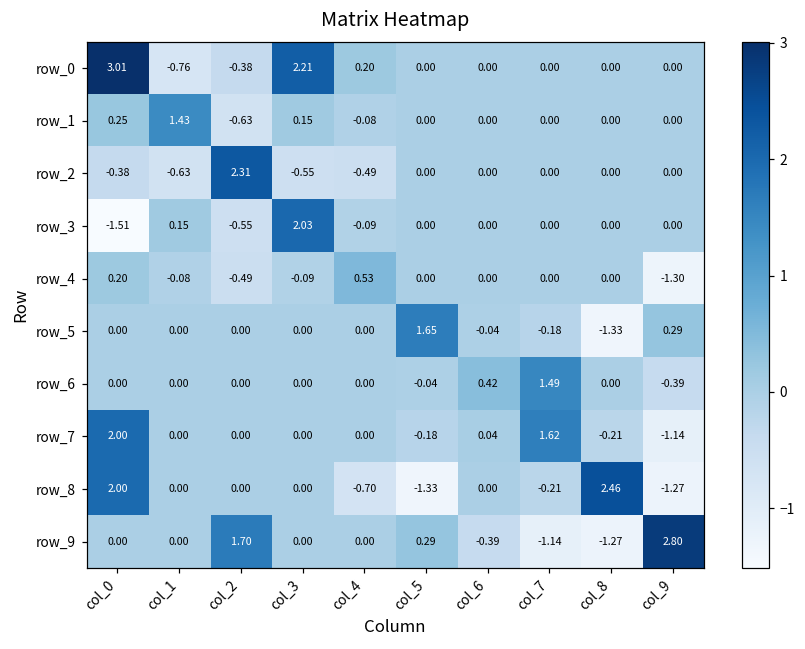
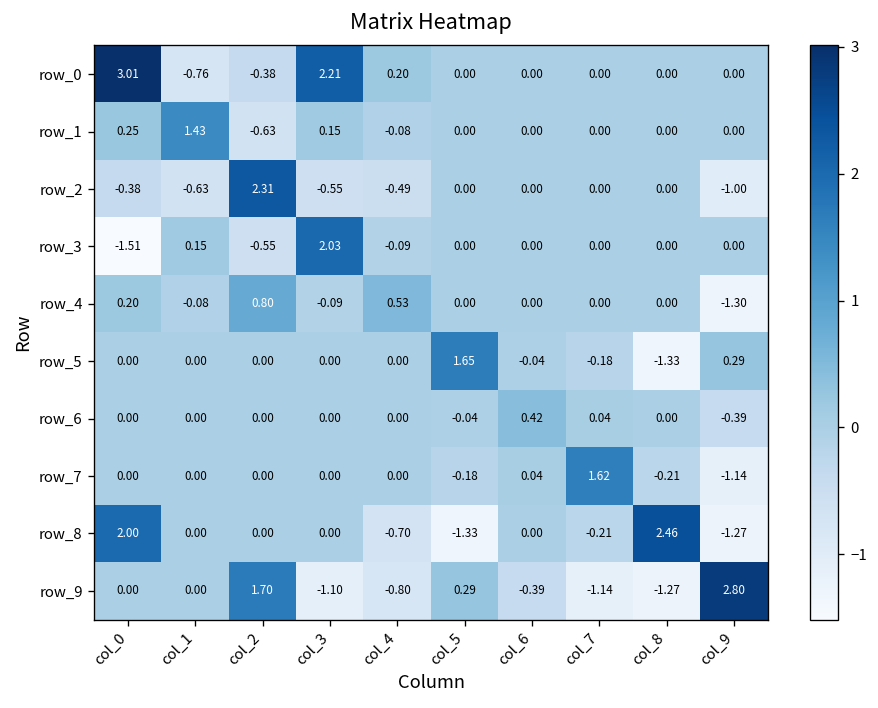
row_2, col_9: 0.00 -> -1.00
row_4, col_2: -0.49 -> 0.80
row_6, col_7: 1.49 -> 0.04
row_7, col_0: 2.00 -> 0.00
row_9, col_3: 0.00 -> -1.10
row_9, col_4: 0.00 -> -0.80
